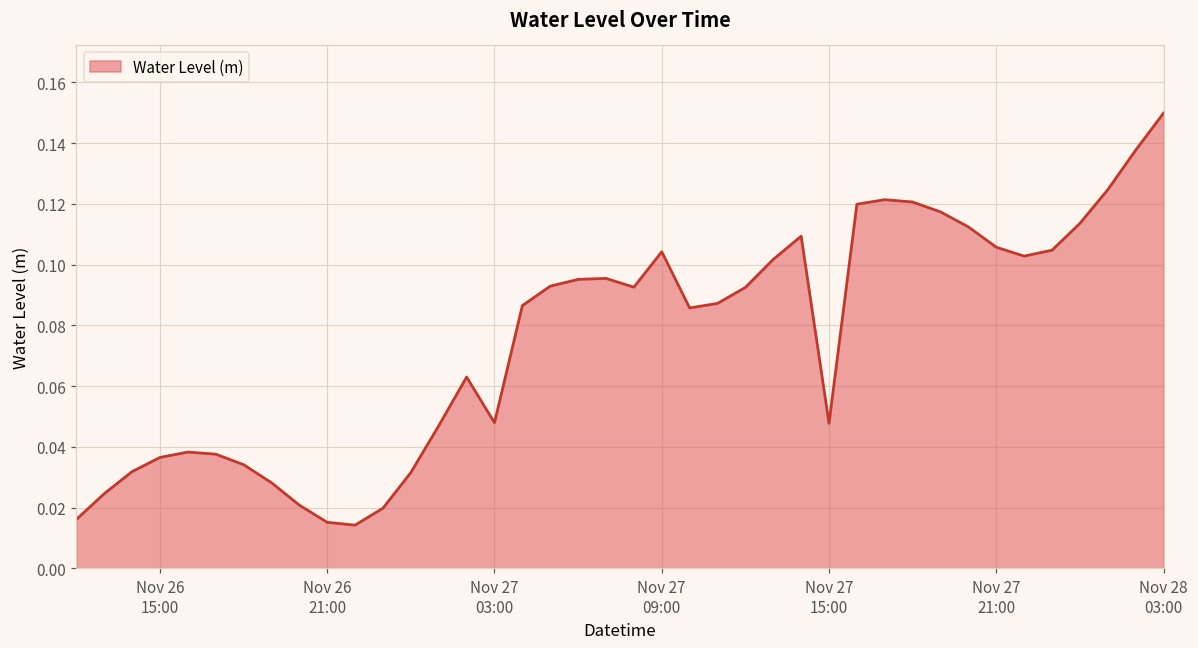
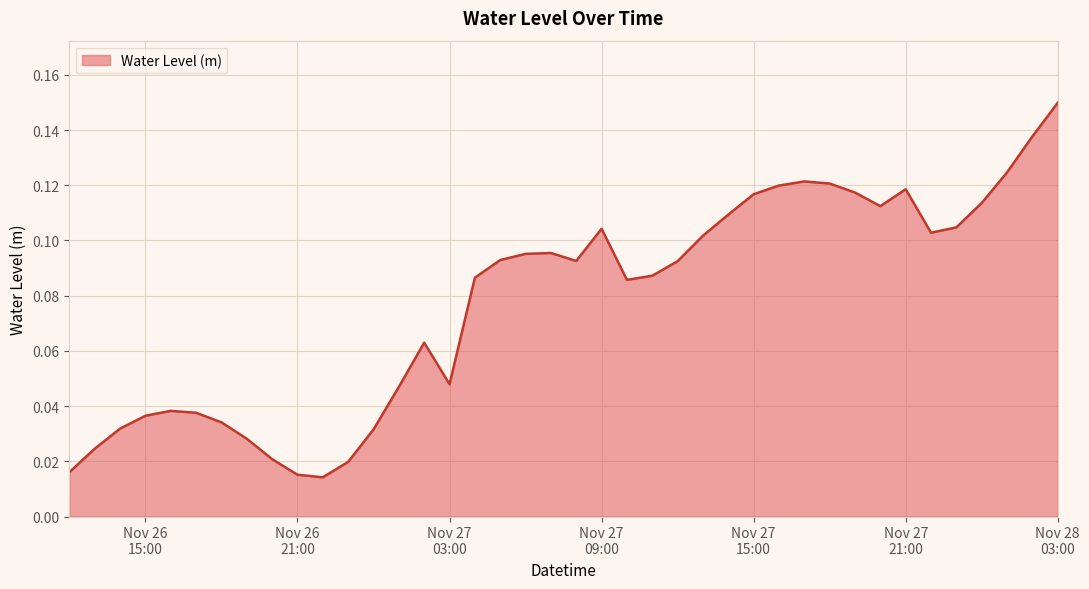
Nov 27 15:00: 0.048 -> 0.117
Nov 27 21:00: 0.106 -> 0.119
